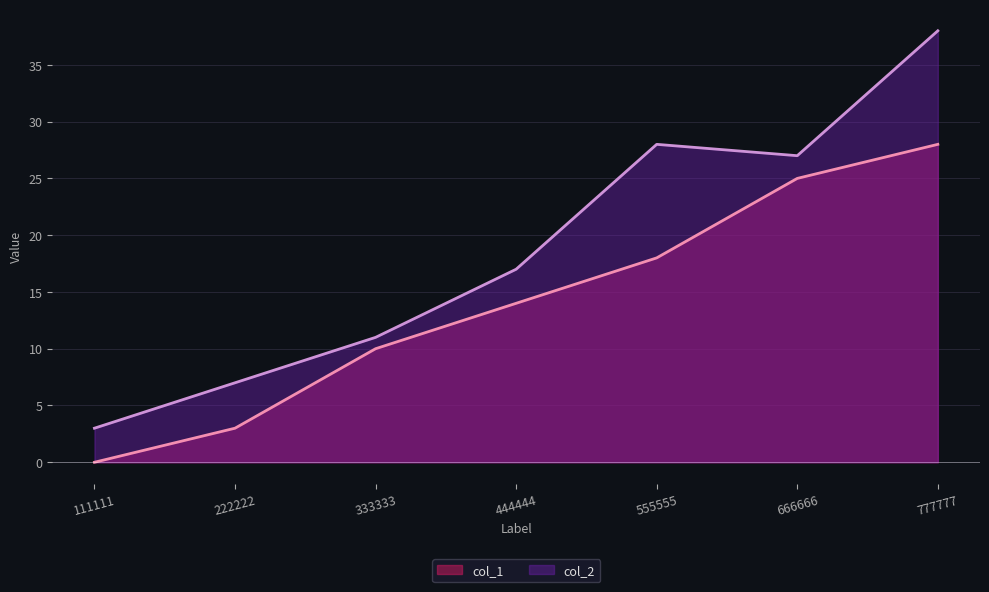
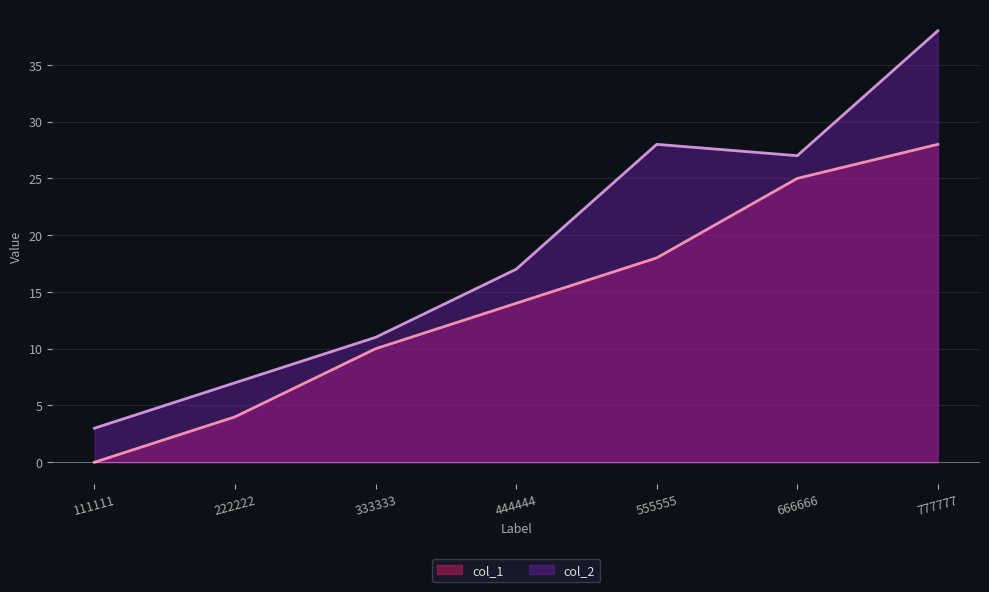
col_1, 222222: 3 -> 4
